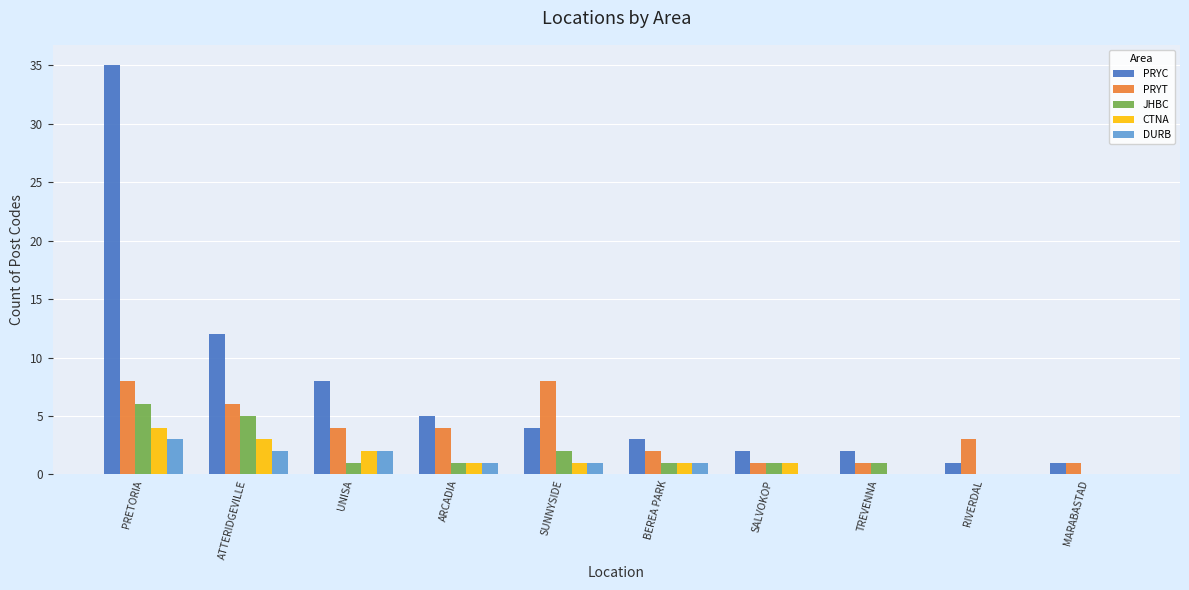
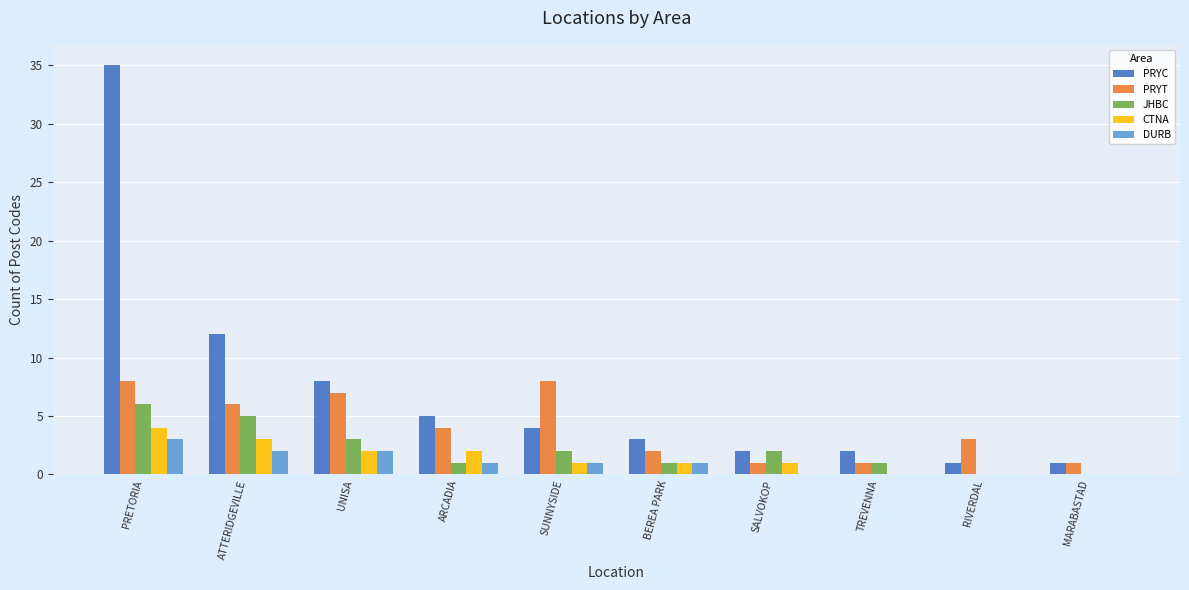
PRYT, UNISA: 4 -> 7
JHBC, UNISA: 1 -> 3
CTNA, ARCADIA: 1 -> 2
JHBC, SALVOKOP: 1 -> 2
